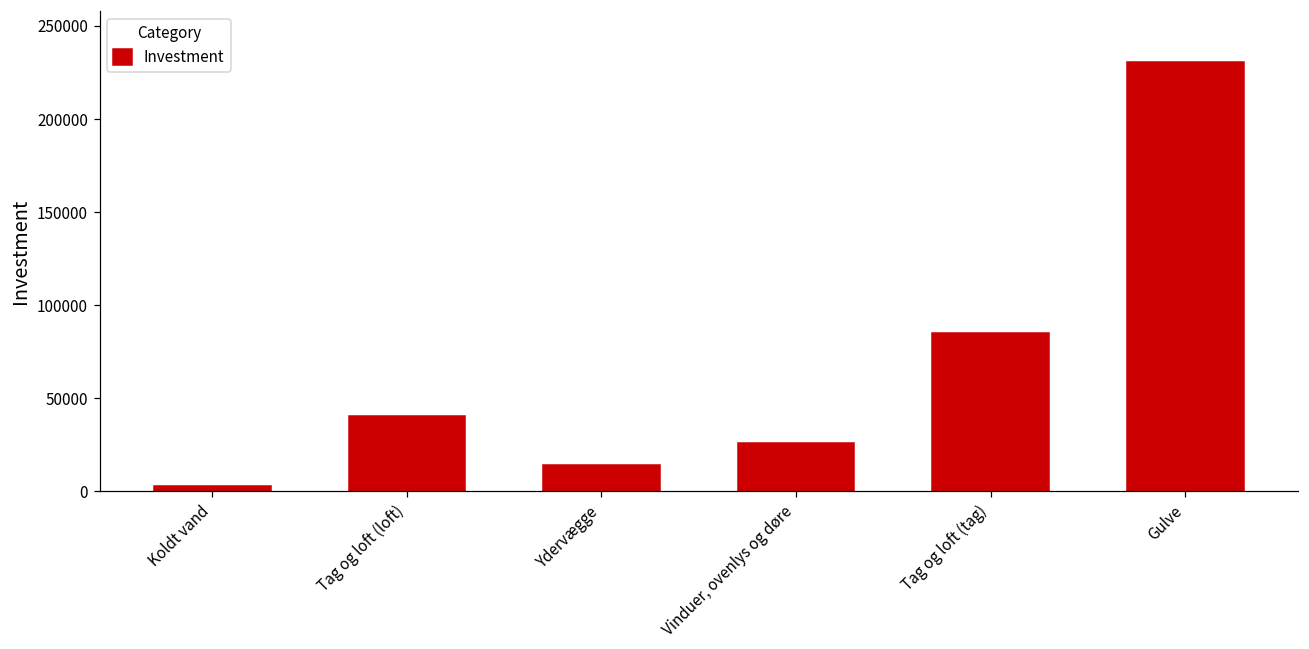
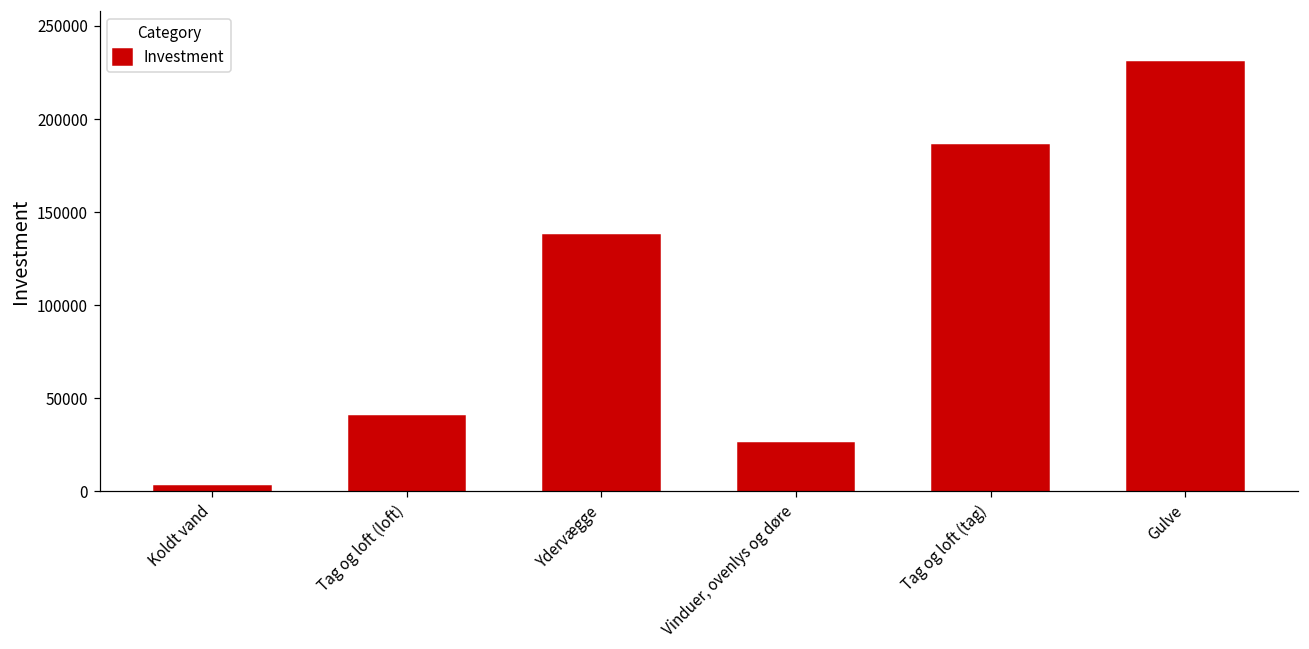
Ydervægge: 14000 -> 138000
Tag og loft (tag): 85000 -> 186000
